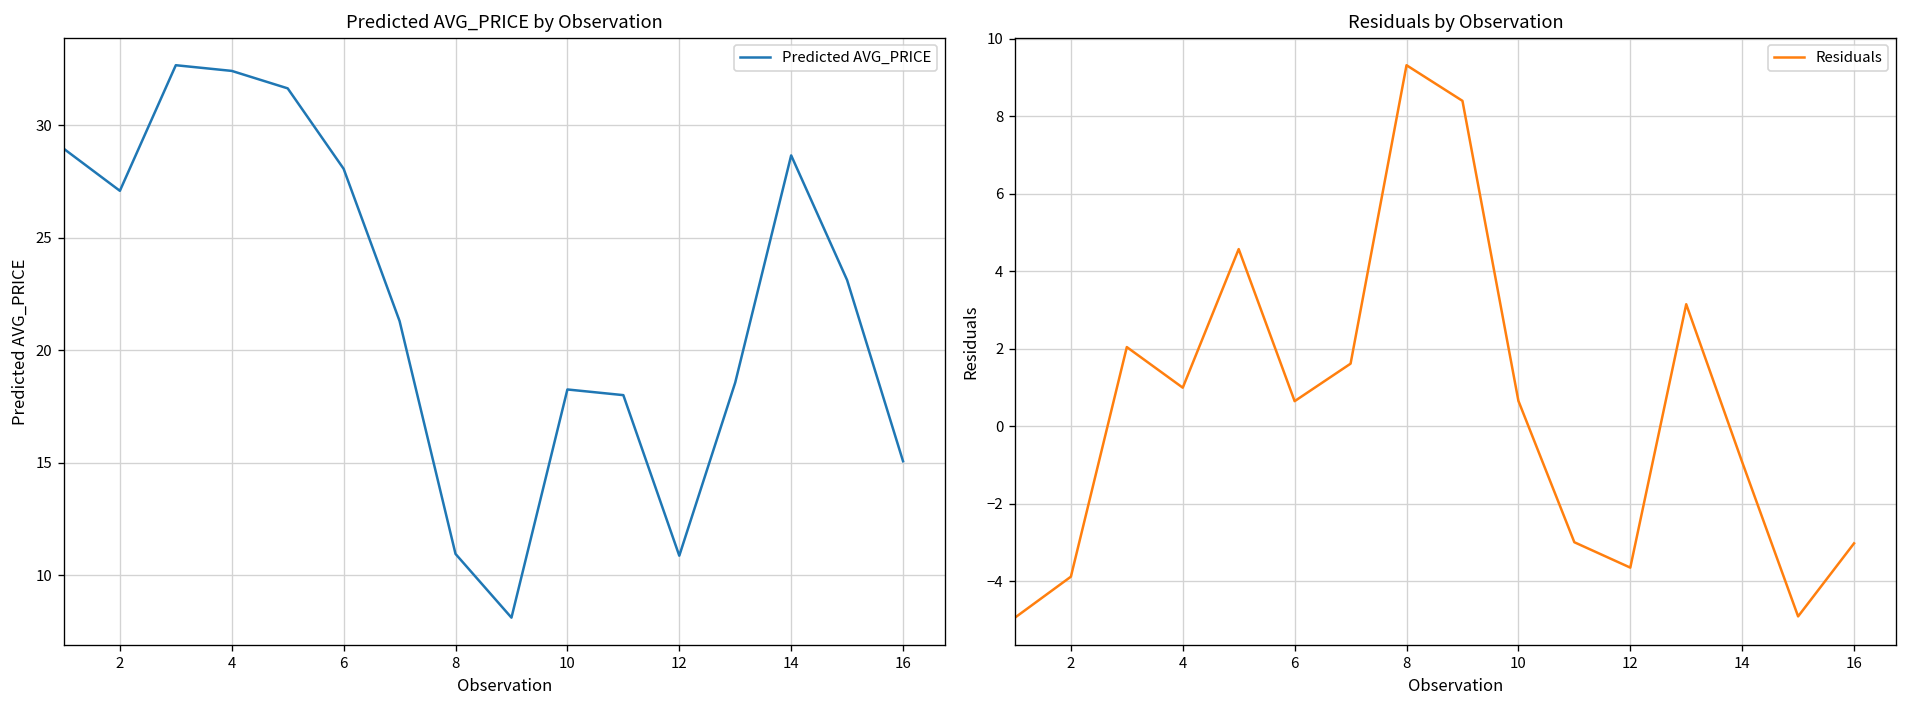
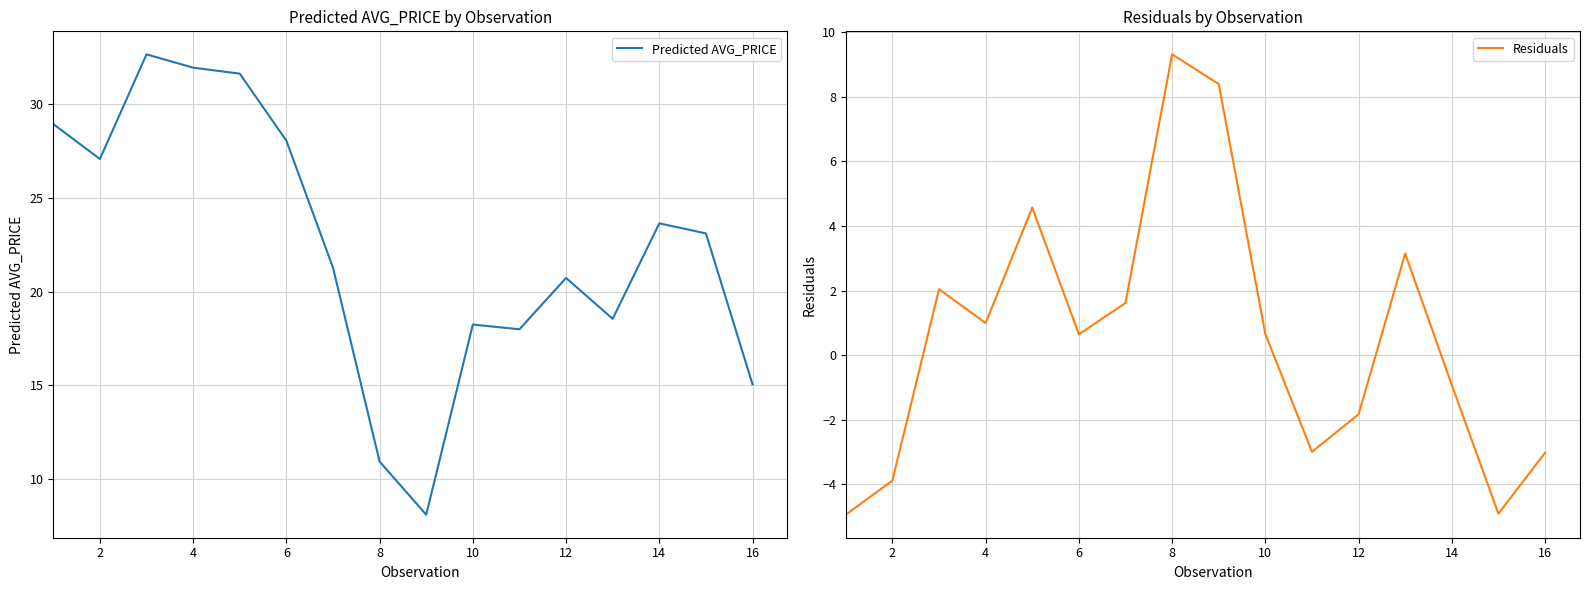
Predicted AVG_PRICE by Observation, 4: 32.4 -> 31.9
Predicted AVG_PRICE by Observation, 12: 10.9 -> 20.7
Predicted AVG_PRICE by Observation, 14: 28.7 -> 23.6
Residuals by Observation, 12: -3.7 -> -1.8
